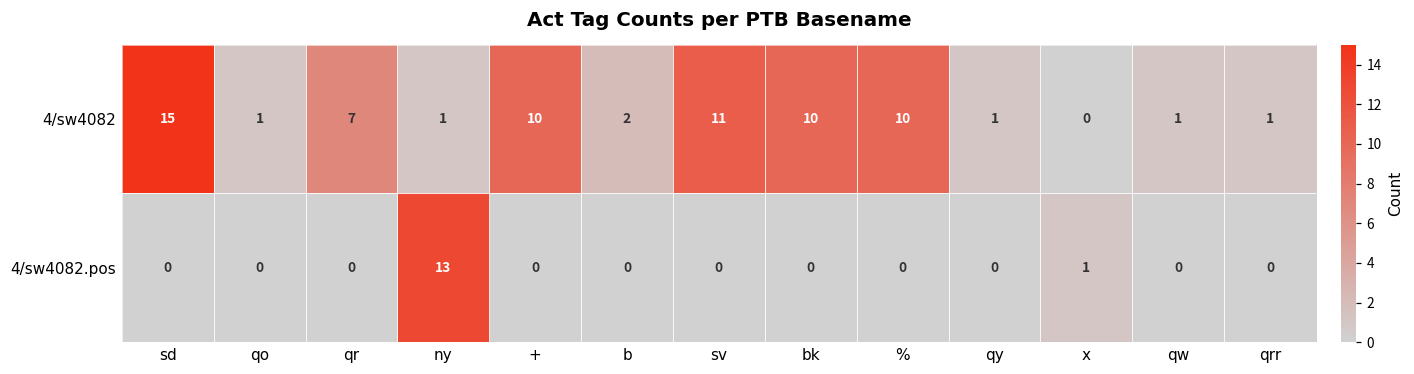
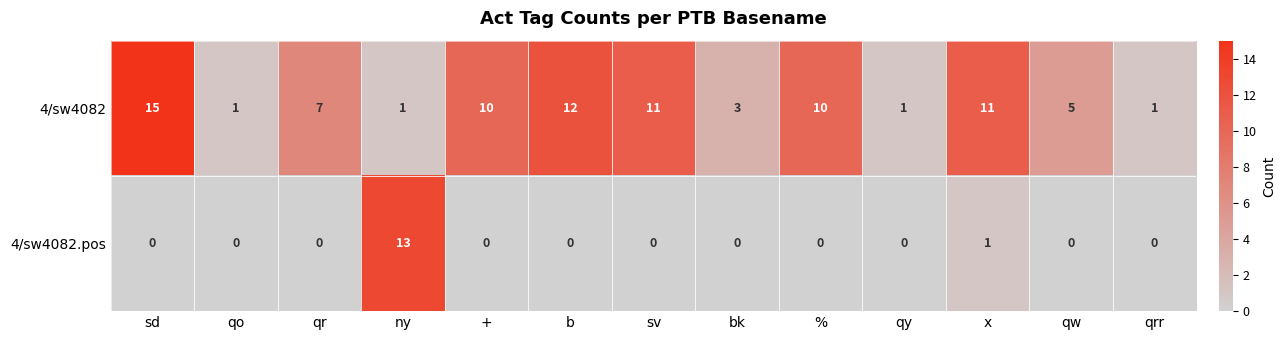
4/sw4082, b: 2 -> 12
4/sw4082, bk: 10 -> 3
4/sw4082, x: 0 -> 11
4/sw4082, qw: 1 -> 5
